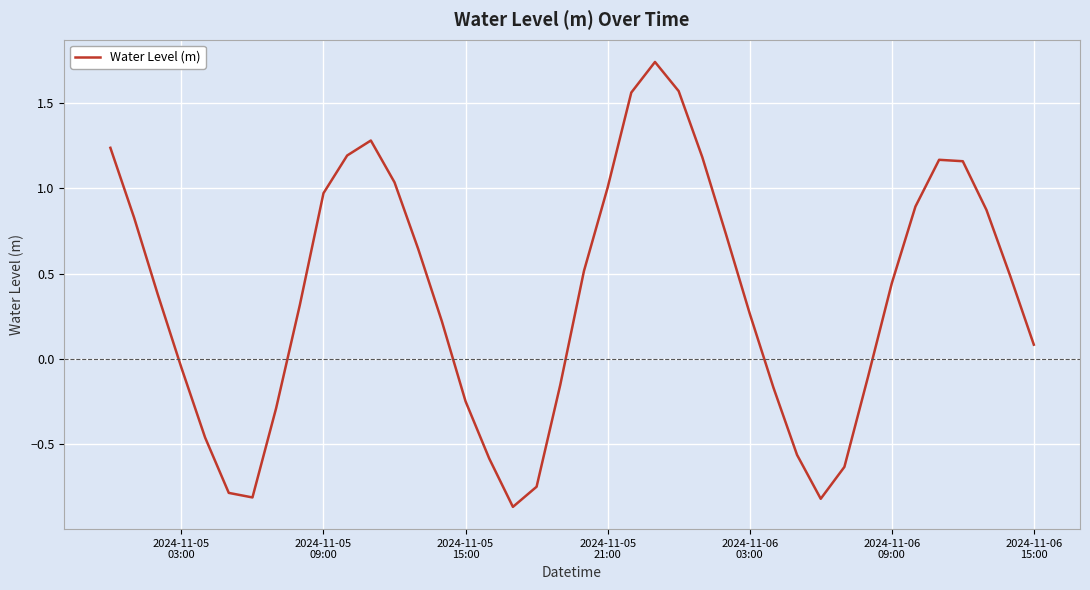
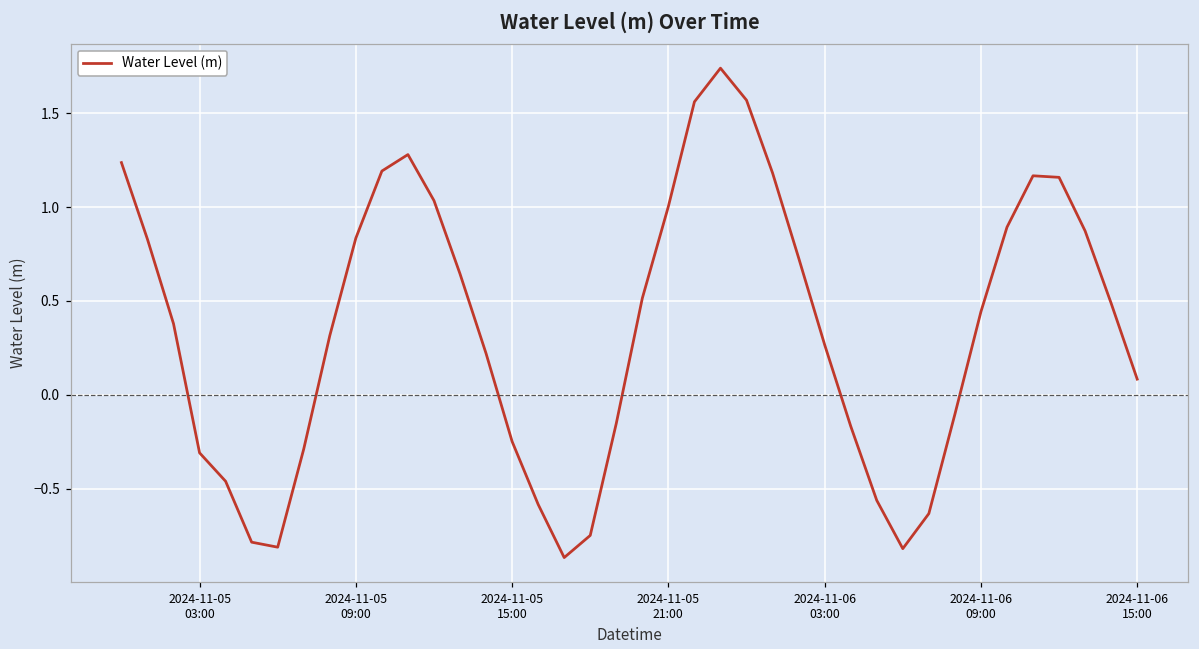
2024-11-05 03:00: -0.05 -> -0.31
2024-11-05 09:00: 0.97 -> 0.83
